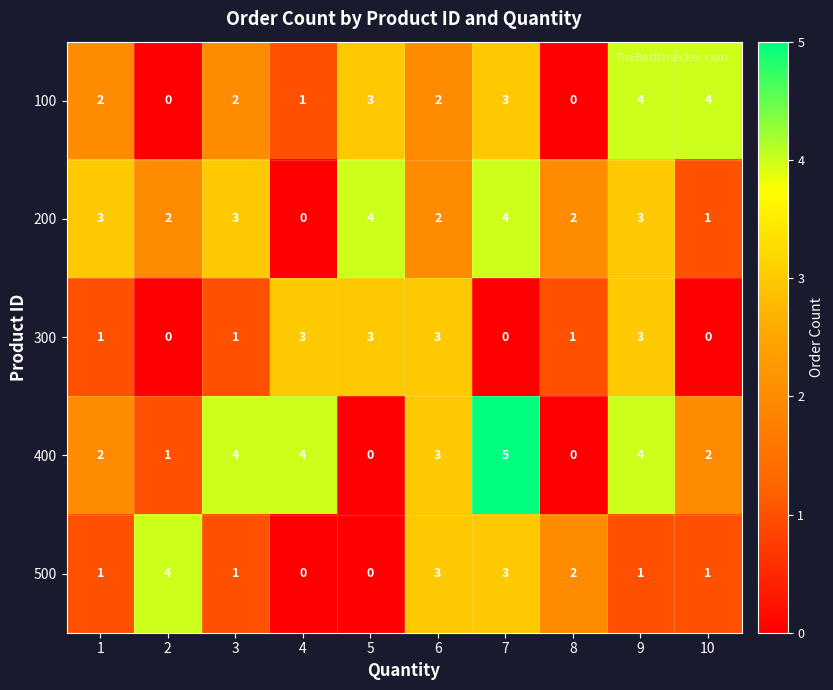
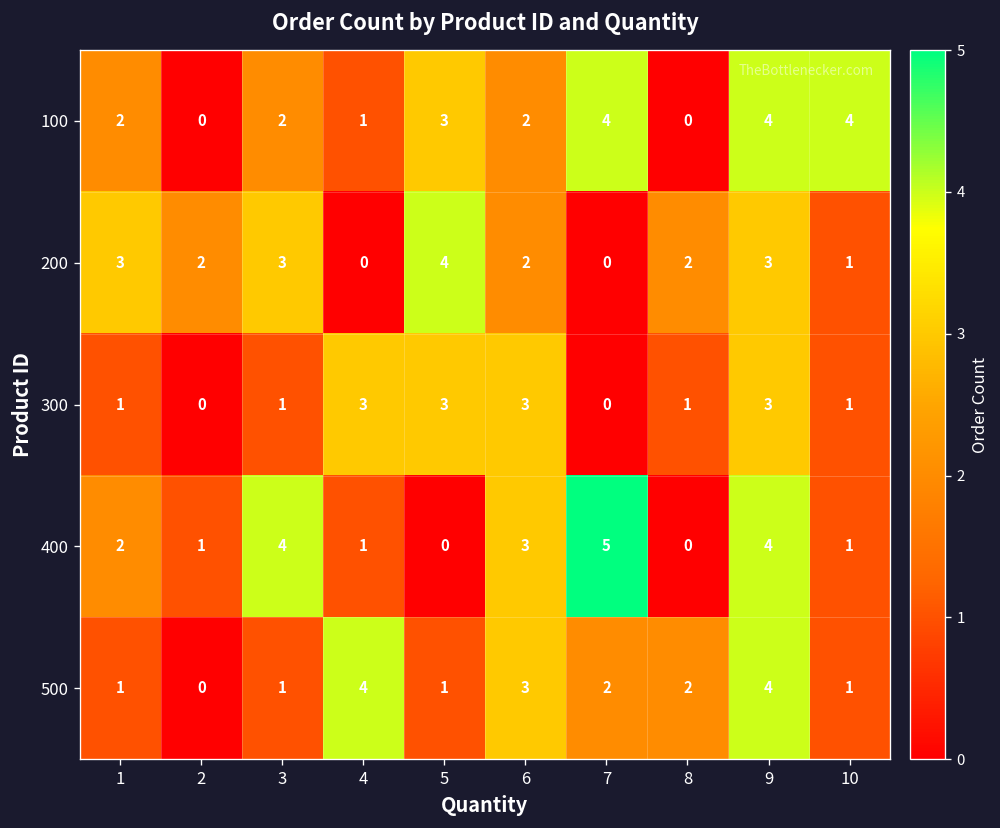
100, 7: 3 -> 4
200, 7: 4 -> 0
300, 10: 0 -> 1
400, 4: 4 -> 1
400, 10: 2 -> 1
500, 2: 4 -> 0
500, 4: 0 -> 4
500, 5: 0 -> 1
500, 7: 3 -> 2
500, 9: 1 -> 4
